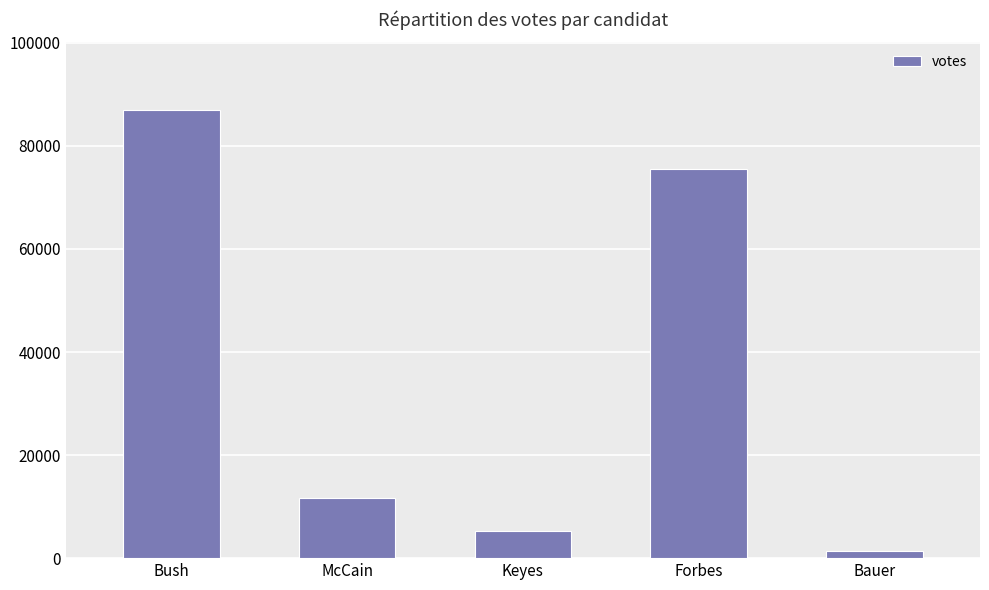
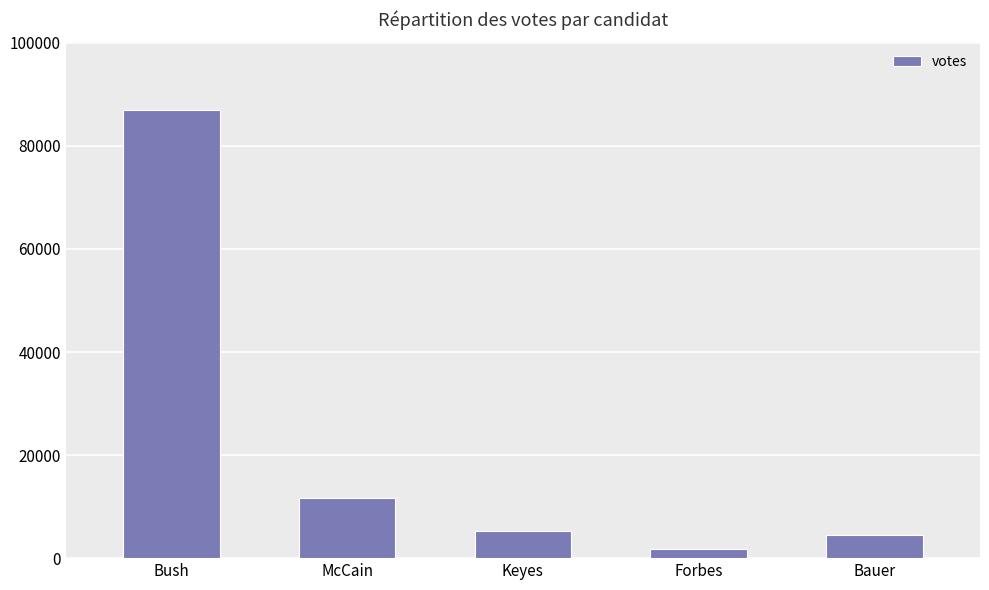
Forbes: 75000 -> 2000
Bauer: 1000 -> 5000
